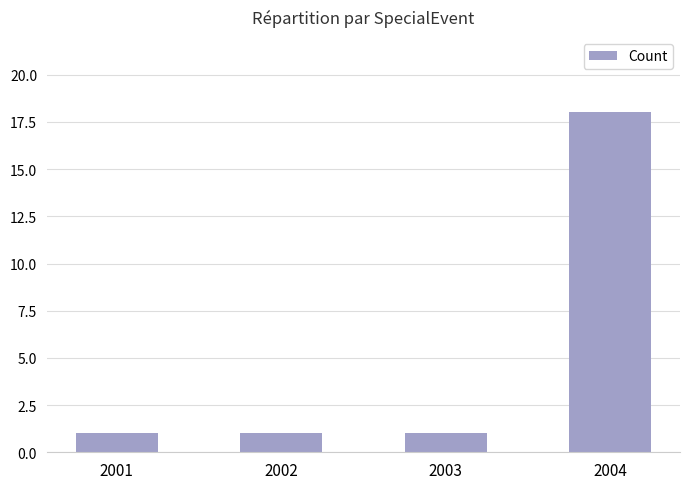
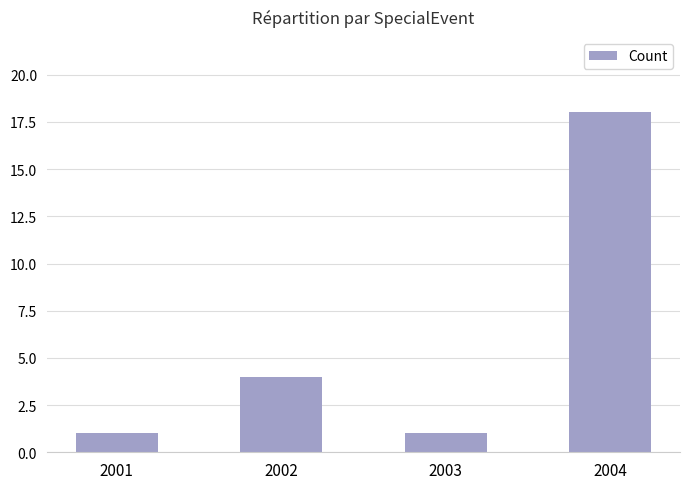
2002: 1 -> 4
